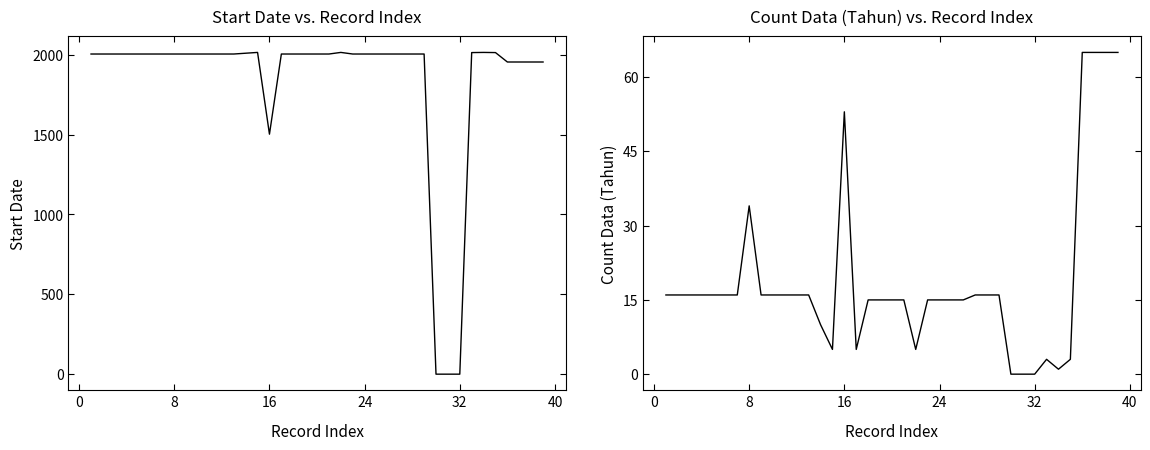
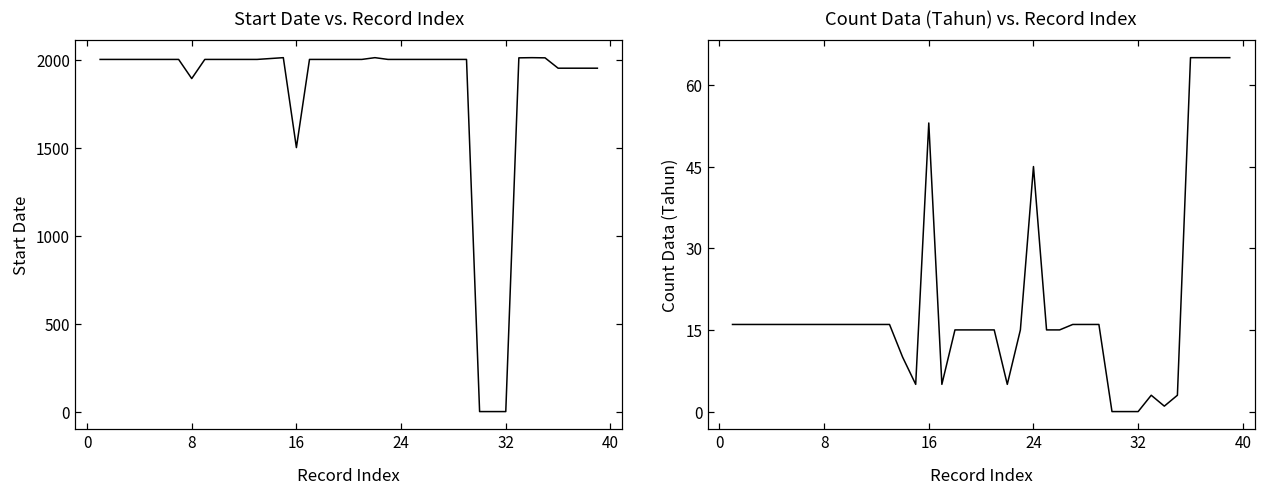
Start Date vs. Record Index, 8: 2010 -> 1900
Count Data (Tahun) vs. Record Index, 8: 34 -> 16
Count Data (Tahun) vs. Record Index, 24: 15 -> 45
